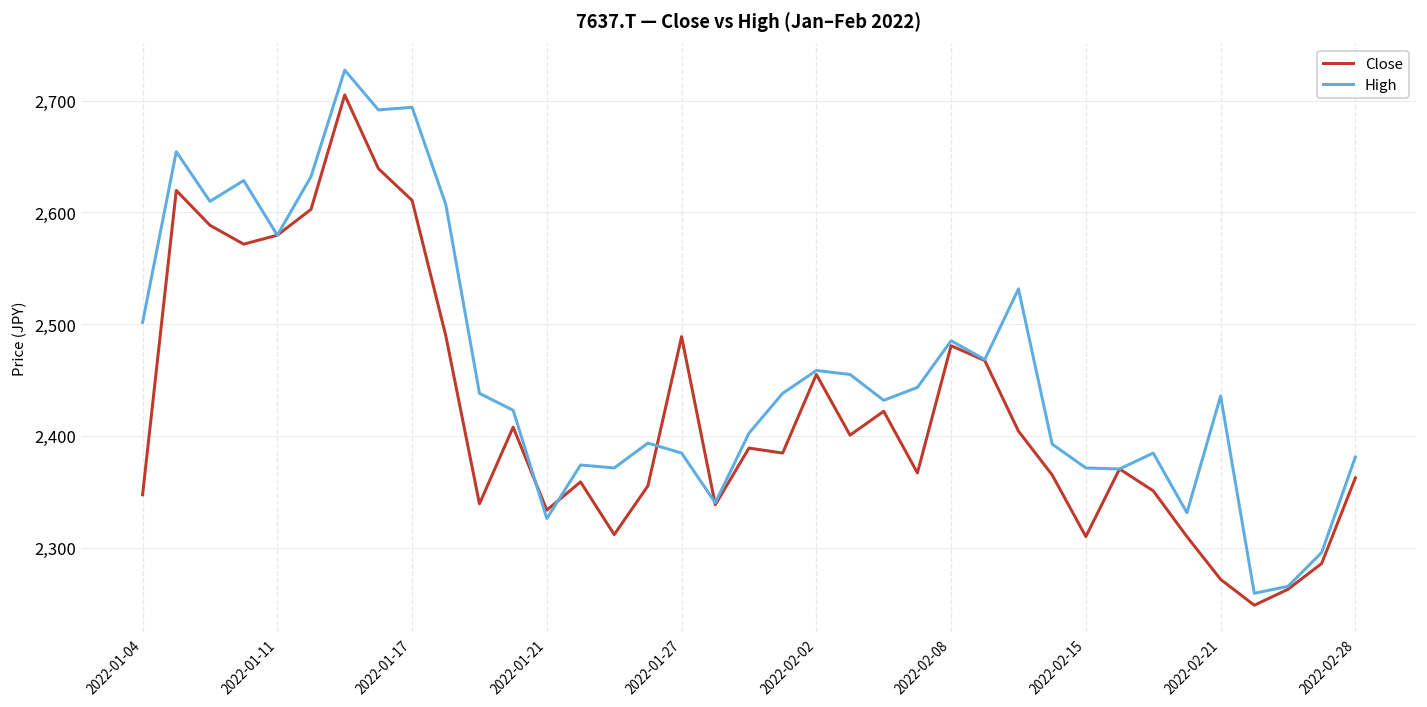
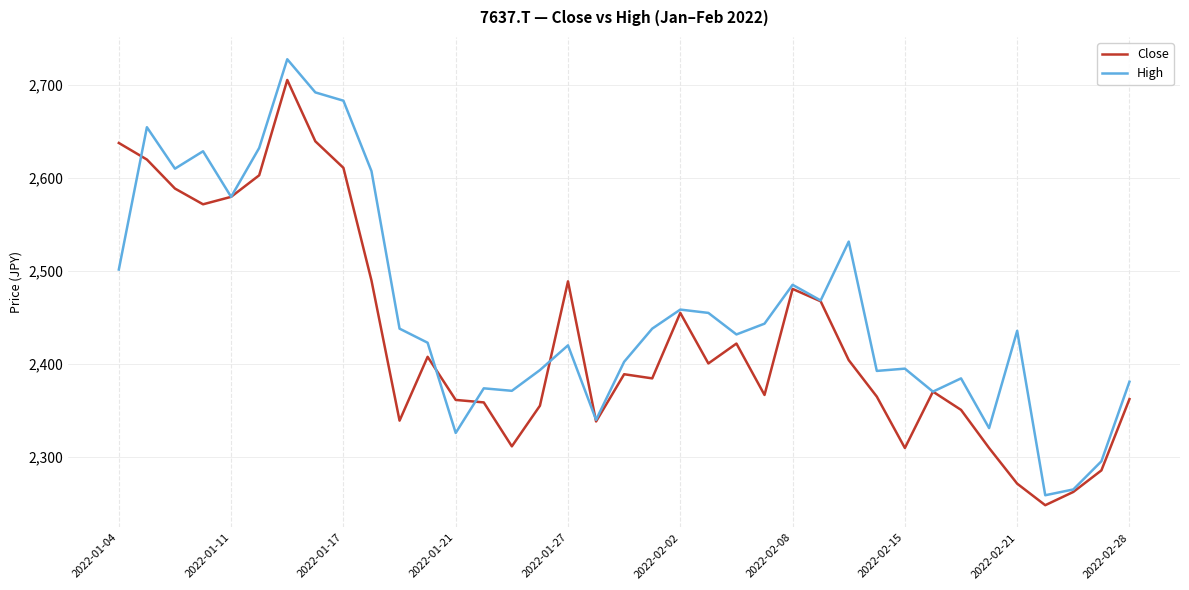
Close, 2022-01-04: 2,350 -> 2,640
High, 2022-01-17: 2,690 -> 2,680
Close, 2022-01-21: 2,330 -> 2,360
High, 2022-01-27: 2,380 -> 2,420
High, 2022-02-15: 2,370 -> 2,400
